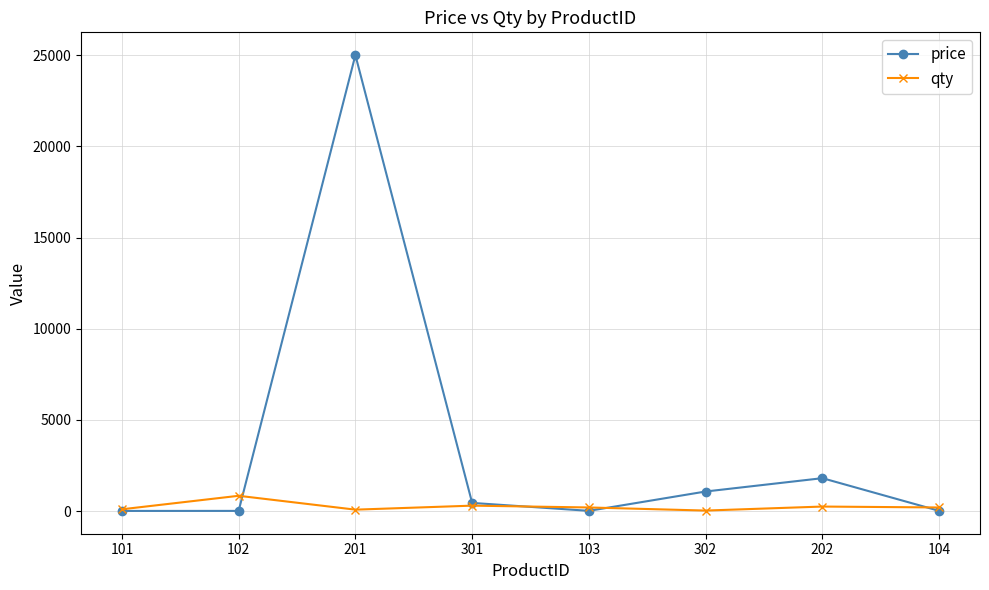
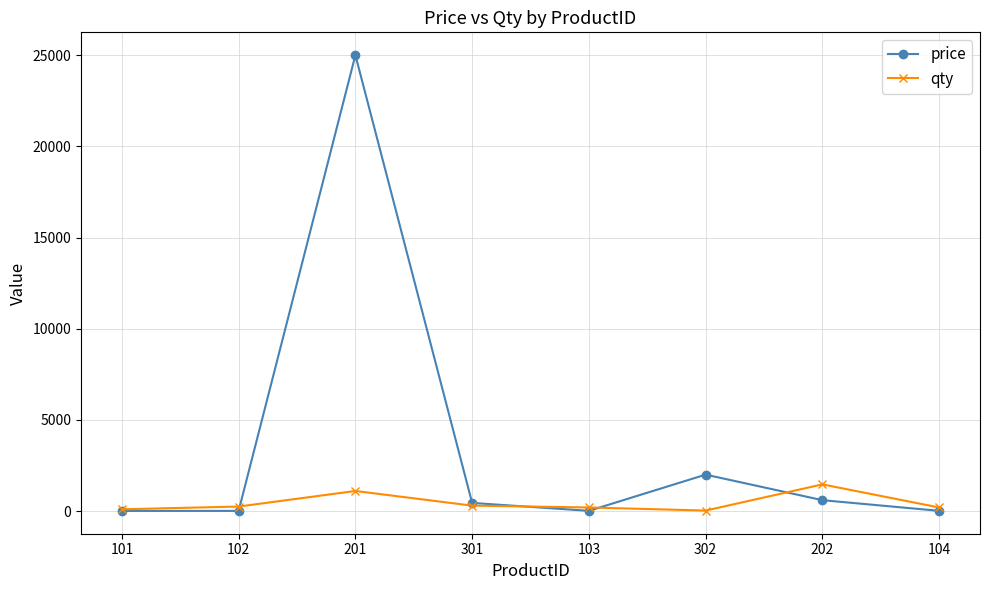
qty, 102: 800 -> 300
qty, 201: 100 -> 1100
price, 302: 1100 -> 2000
price, 202: 1800 -> 600
qty, 202: 300 -> 1500
